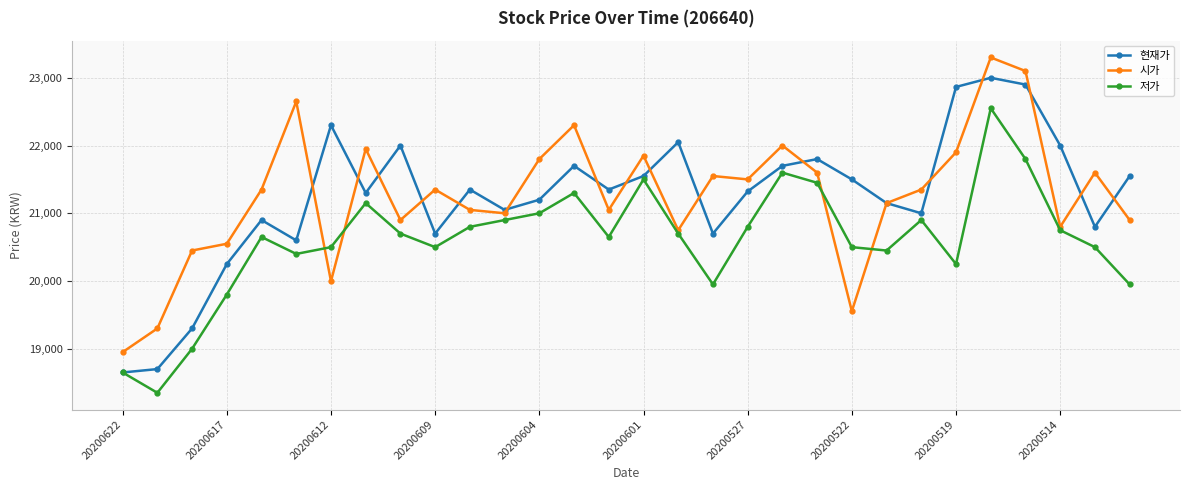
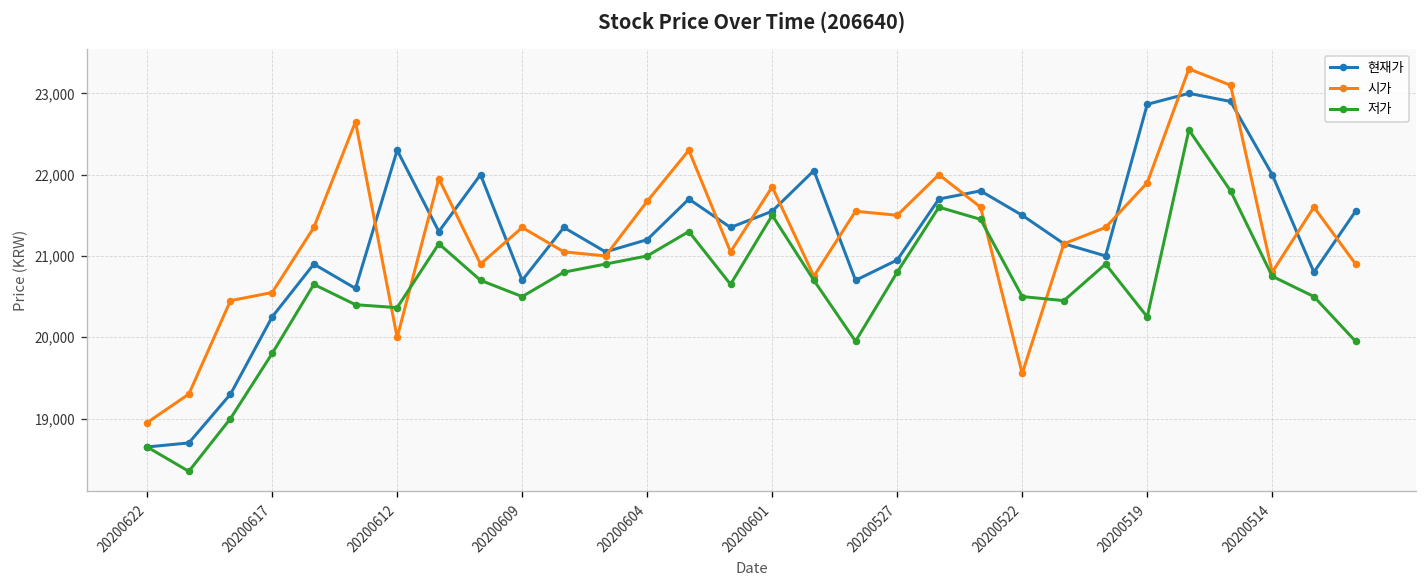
저가, 20200612: 20,500 -> 20,400
시가, 20200604: 21,800 -> 21,700
현재가, 20200527: 21,300 -> 21,000
